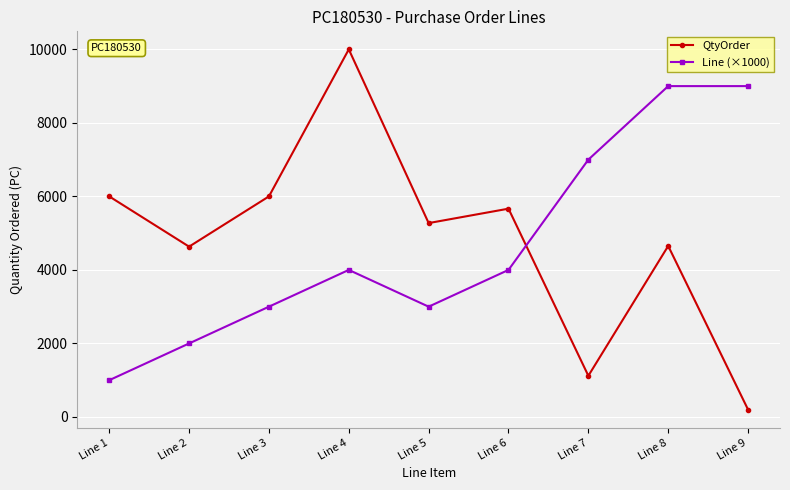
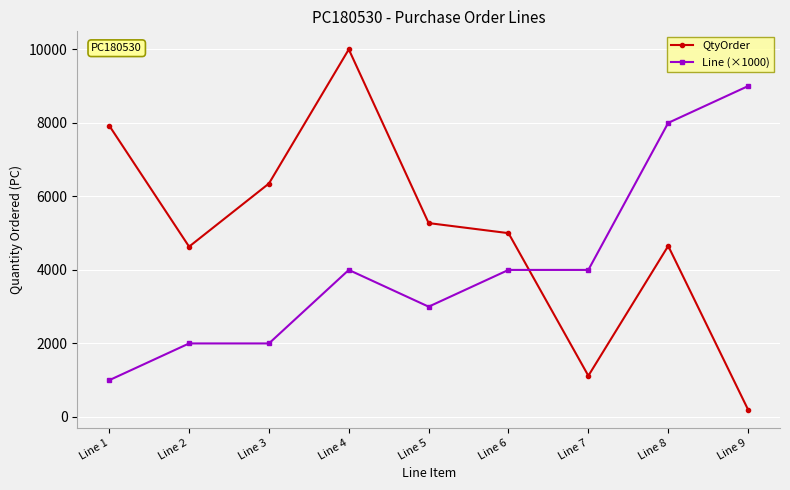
QtyOrder, Line 1: 6000 -> 7900
QtyOrder, Line 3: 6000 -> 6400
Line (×1000), Line 3: 3000 -> 2000
QtyOrder, Line 6: 5700 -> 5000
Line (×1000), Line 7: 7000 -> 4000
Line (×1000), Line 8: 9000 -> 8000
